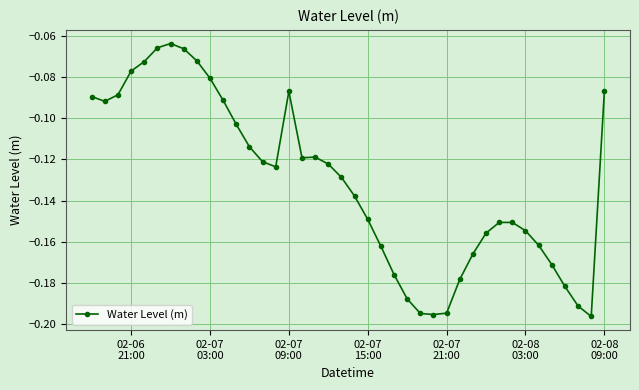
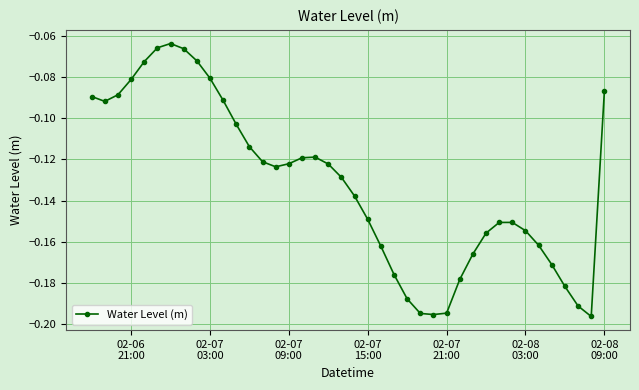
02-06 21:00: -0.077 -> -0.081
02-07 09:00: -0.087 -> -0.122
